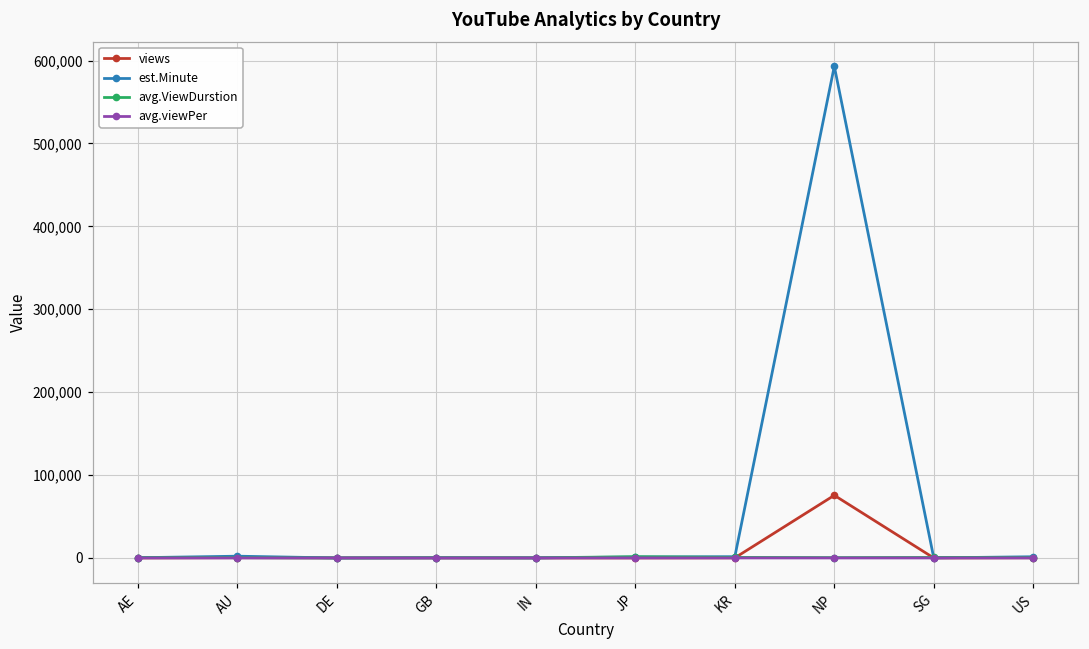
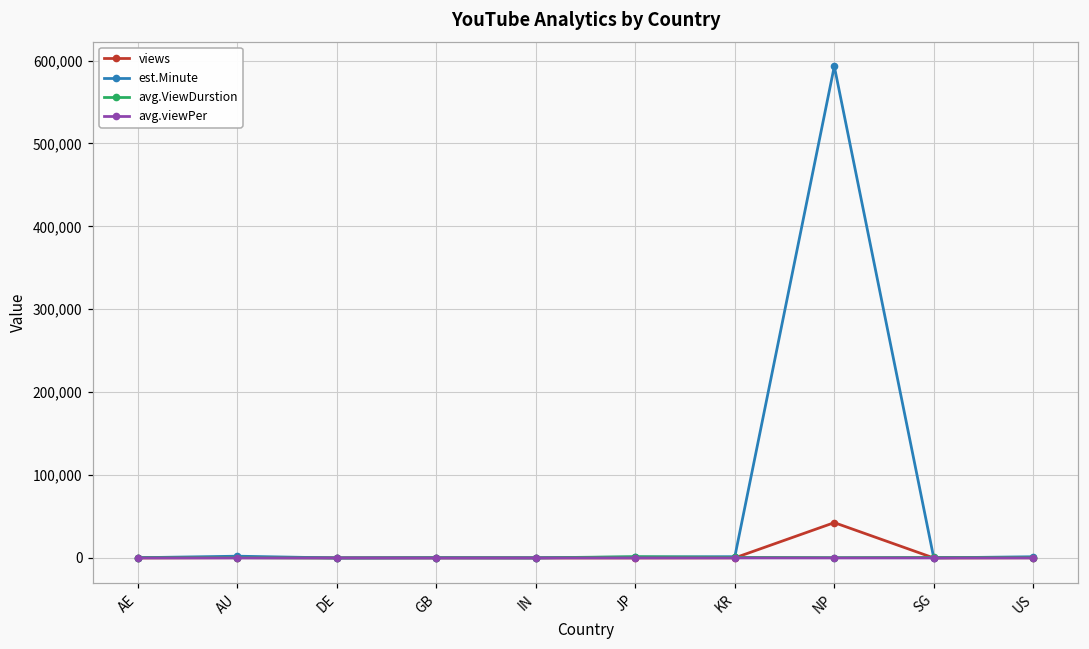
views, NP: 80,000 -> 40,000
